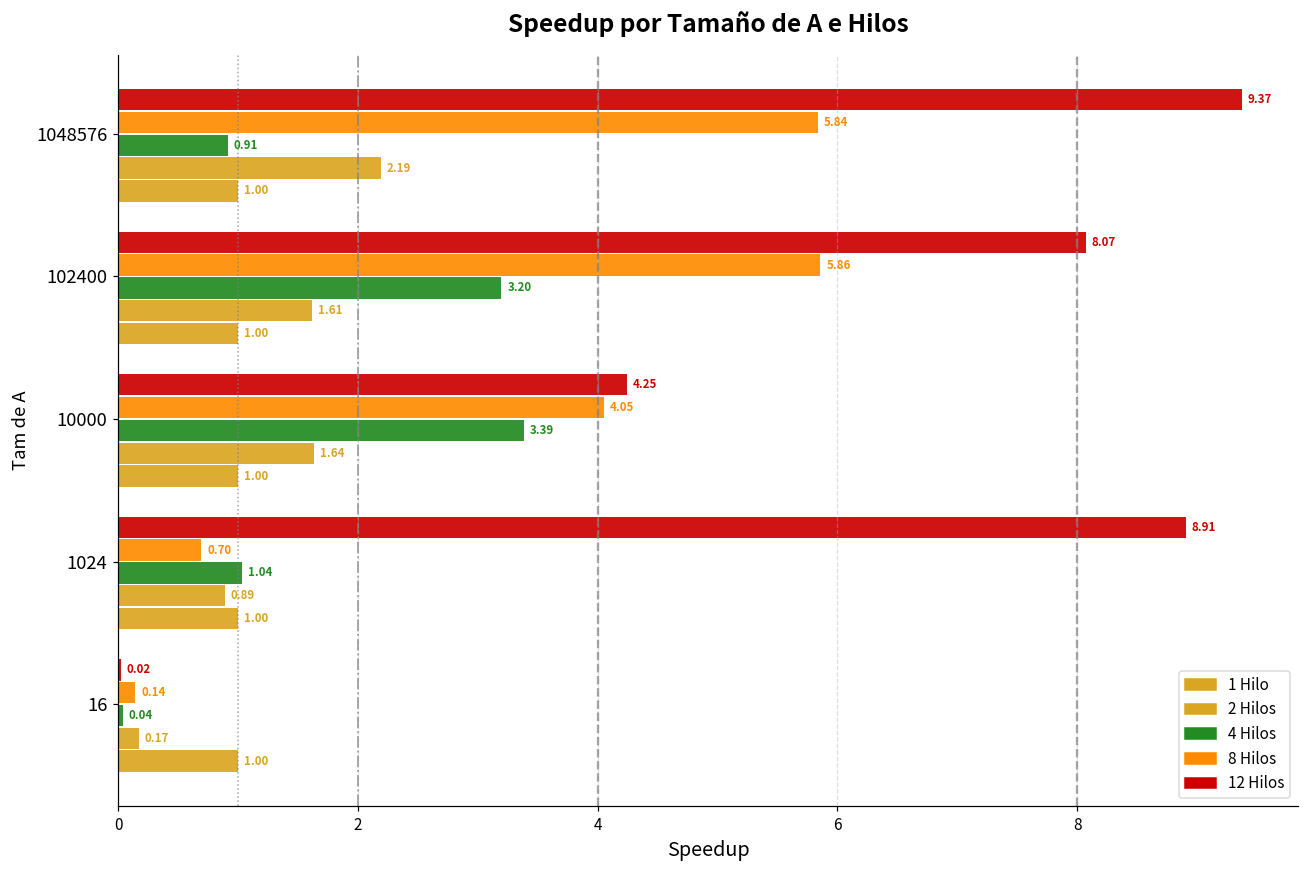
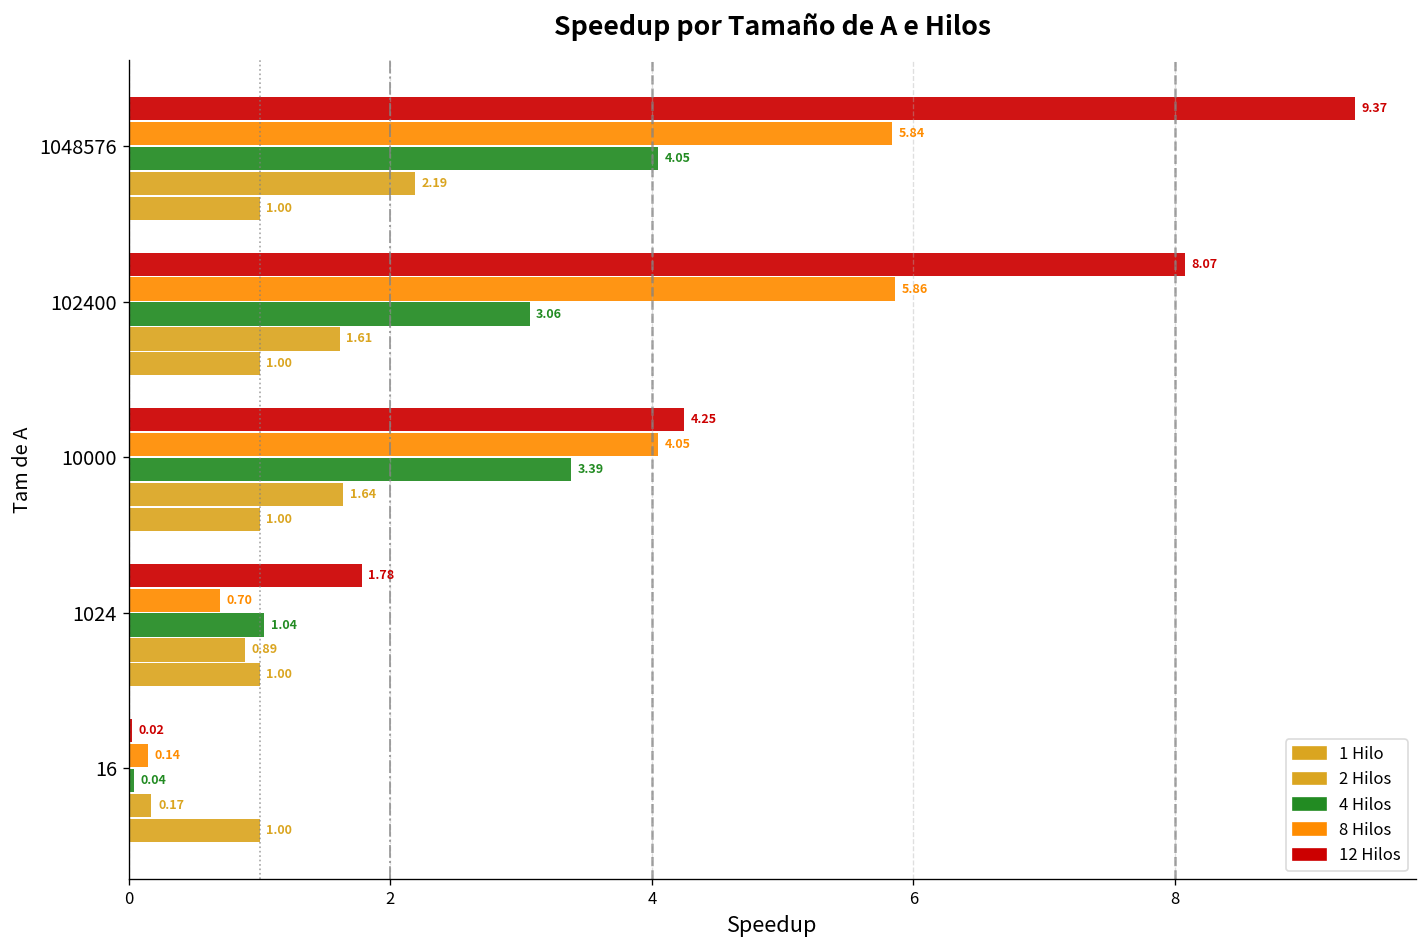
4 Hilos, 1048576: 0.91 -> 4.05
4 Hilos, 102400: 3.20 -> 3.06
12 Hilos, 1024: 8.91 -> 1.78
